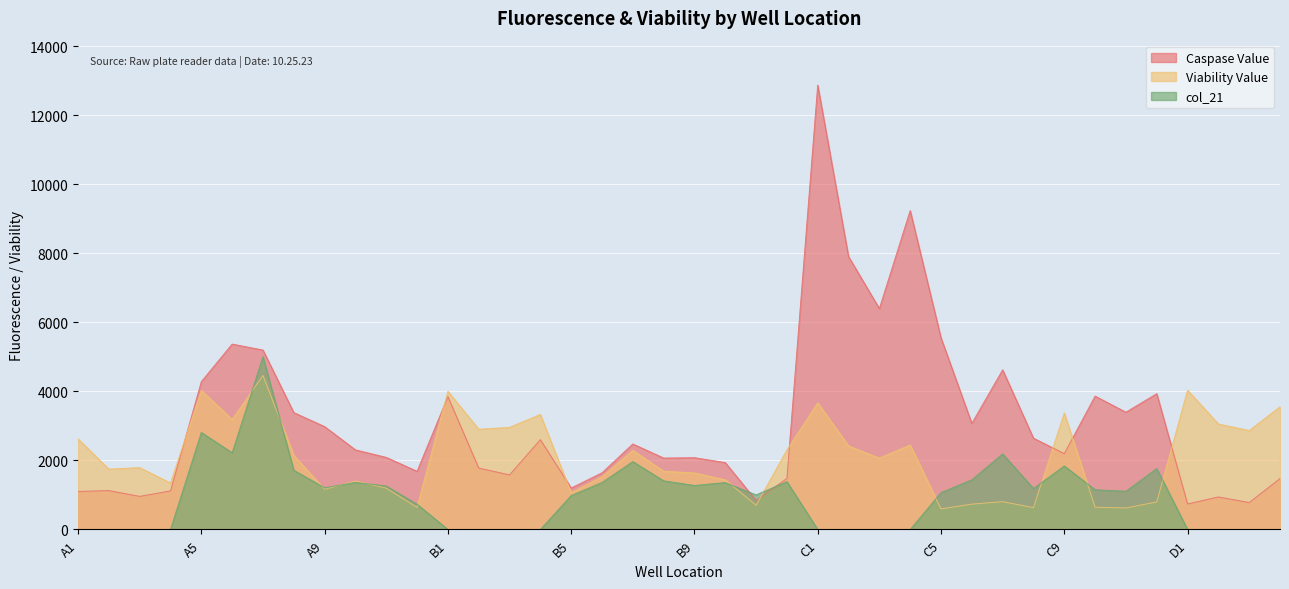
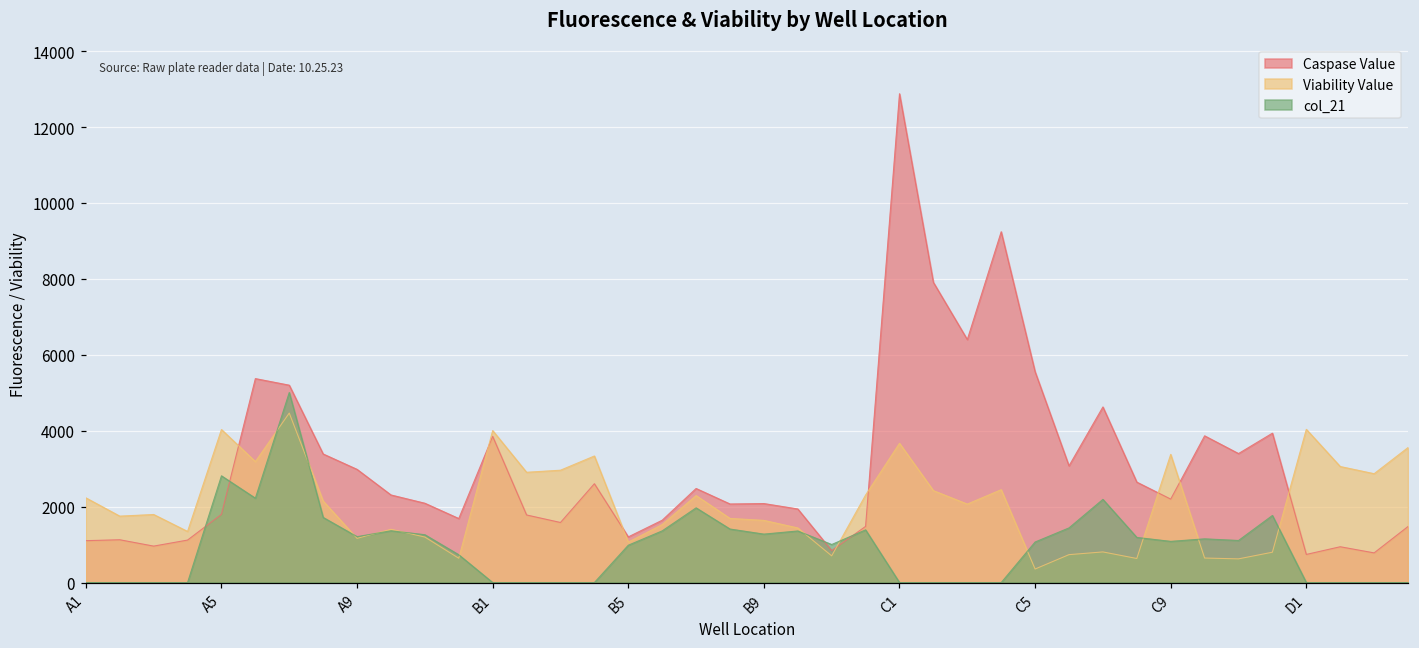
Viability Value, A1: 2600 -> 2200
Caspase Value, A5: 4300 -> 1800
Viability Value, C5: 600 -> 400
col_21, C9: 1800 -> 1100
